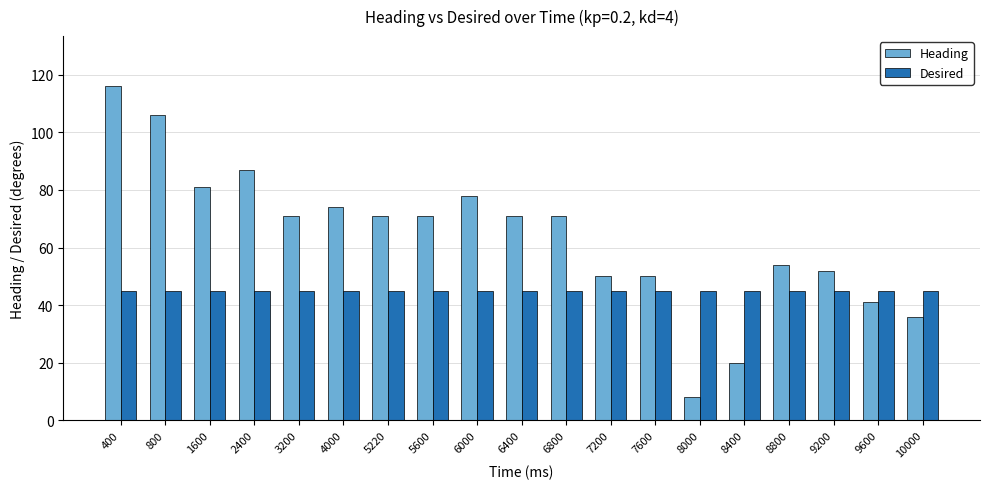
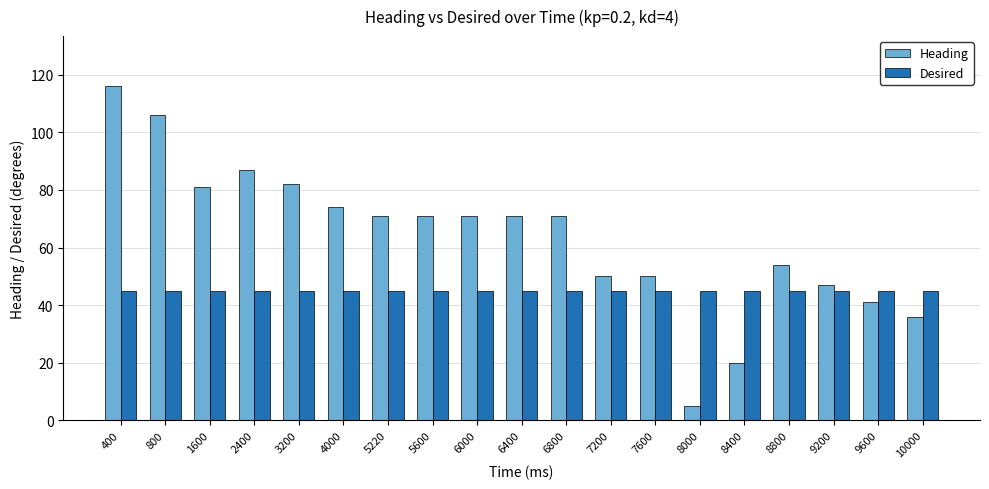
Heading, 3200: 71 -> 82
Heading, 6000: 78 -> 71
Heading, 8000: 8 -> 5
Heading, 9200: 52 -> 47
